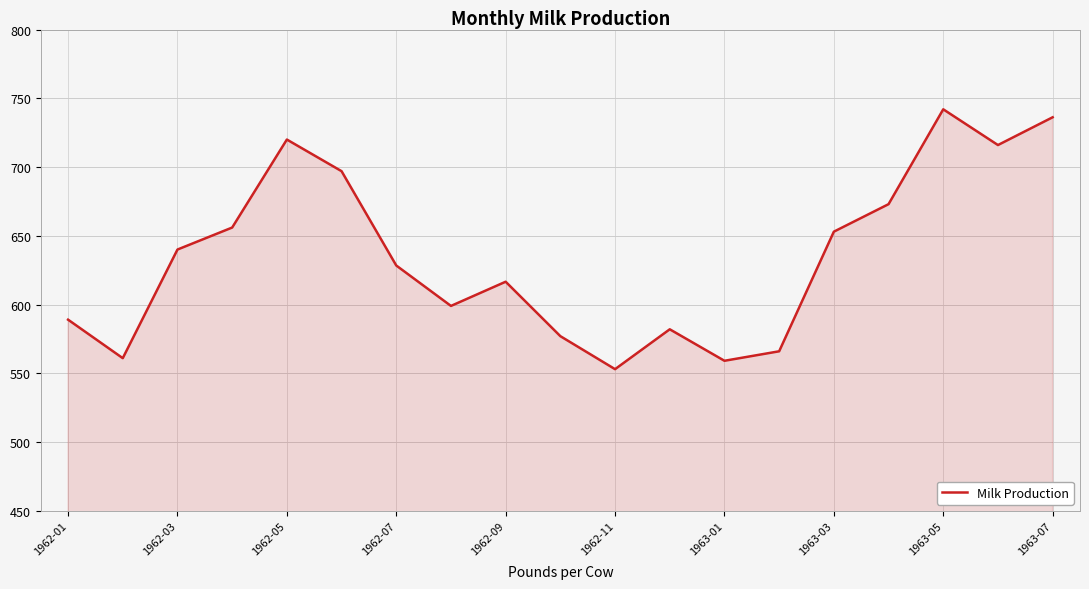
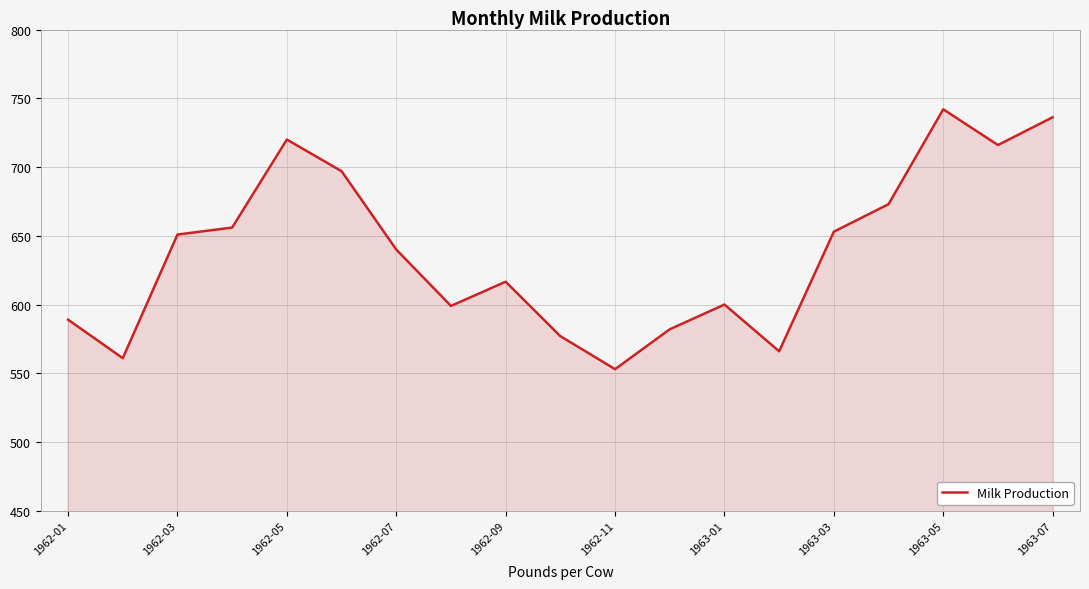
1962-03: 640 -> 651
1962-07: 628 -> 640
1963-01: 559 -> 600
